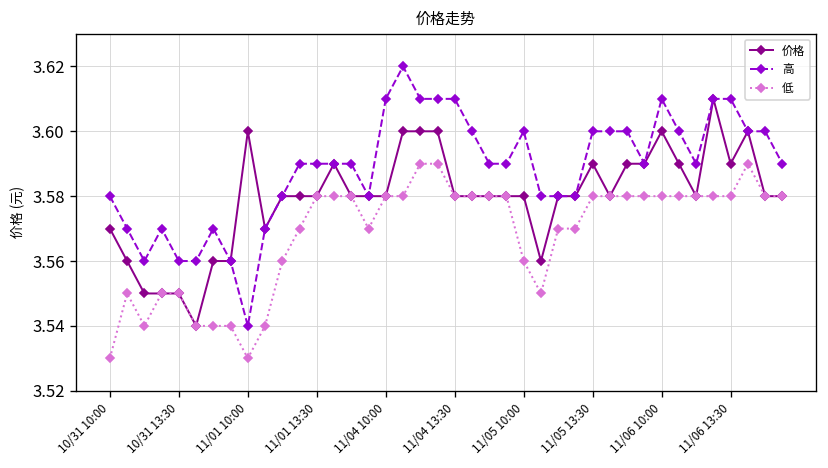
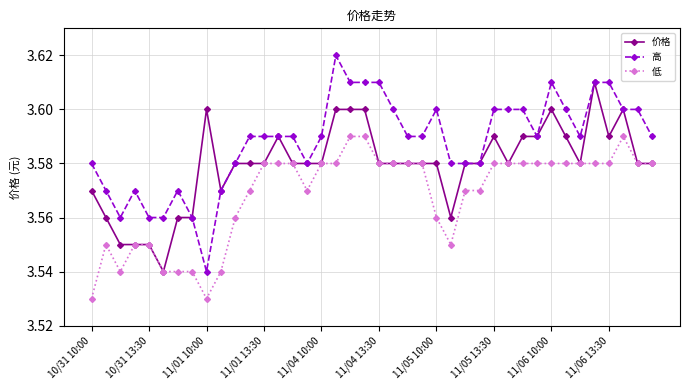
高, 11/04 10:00: 3.61 -> 3.59
